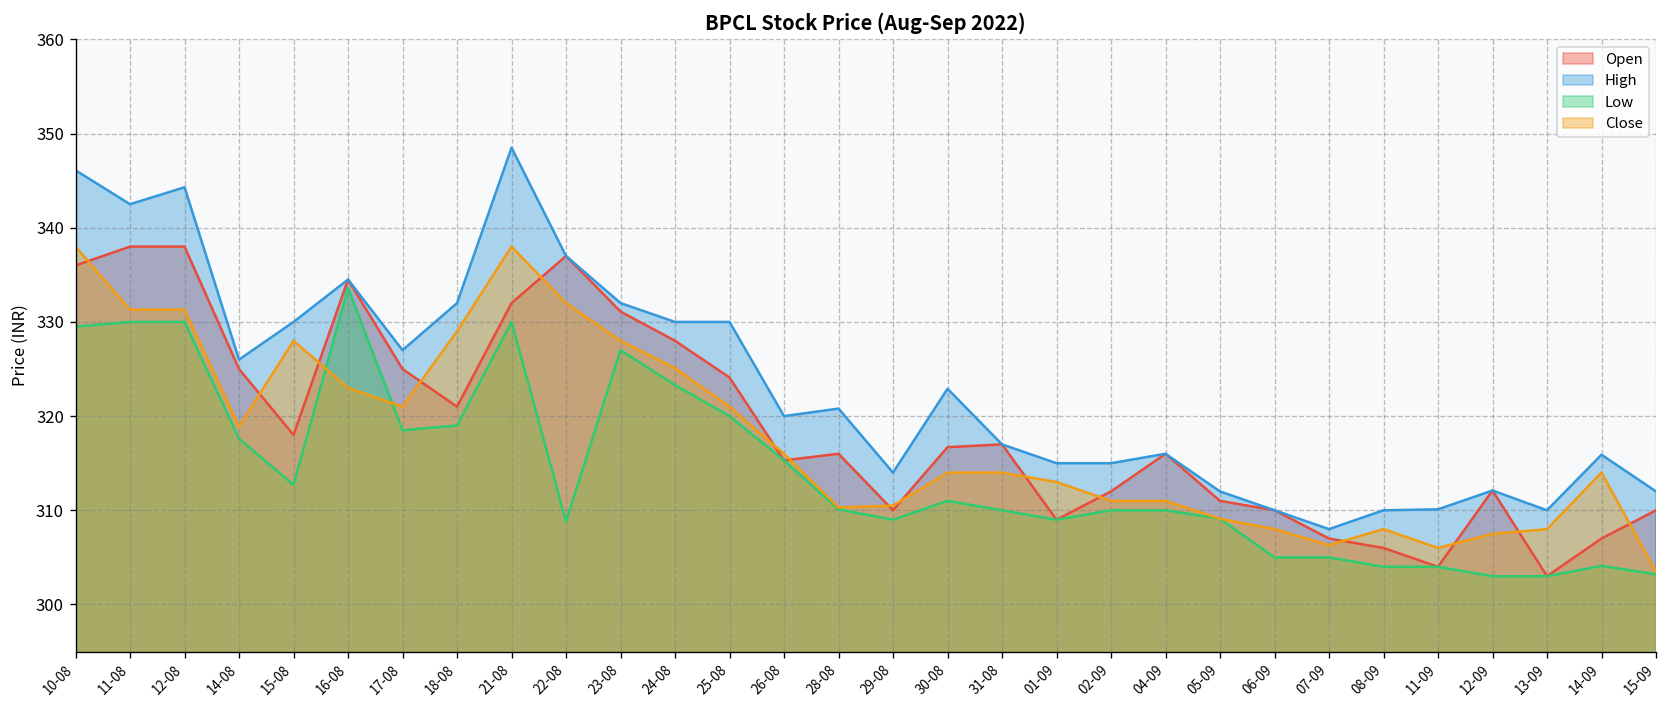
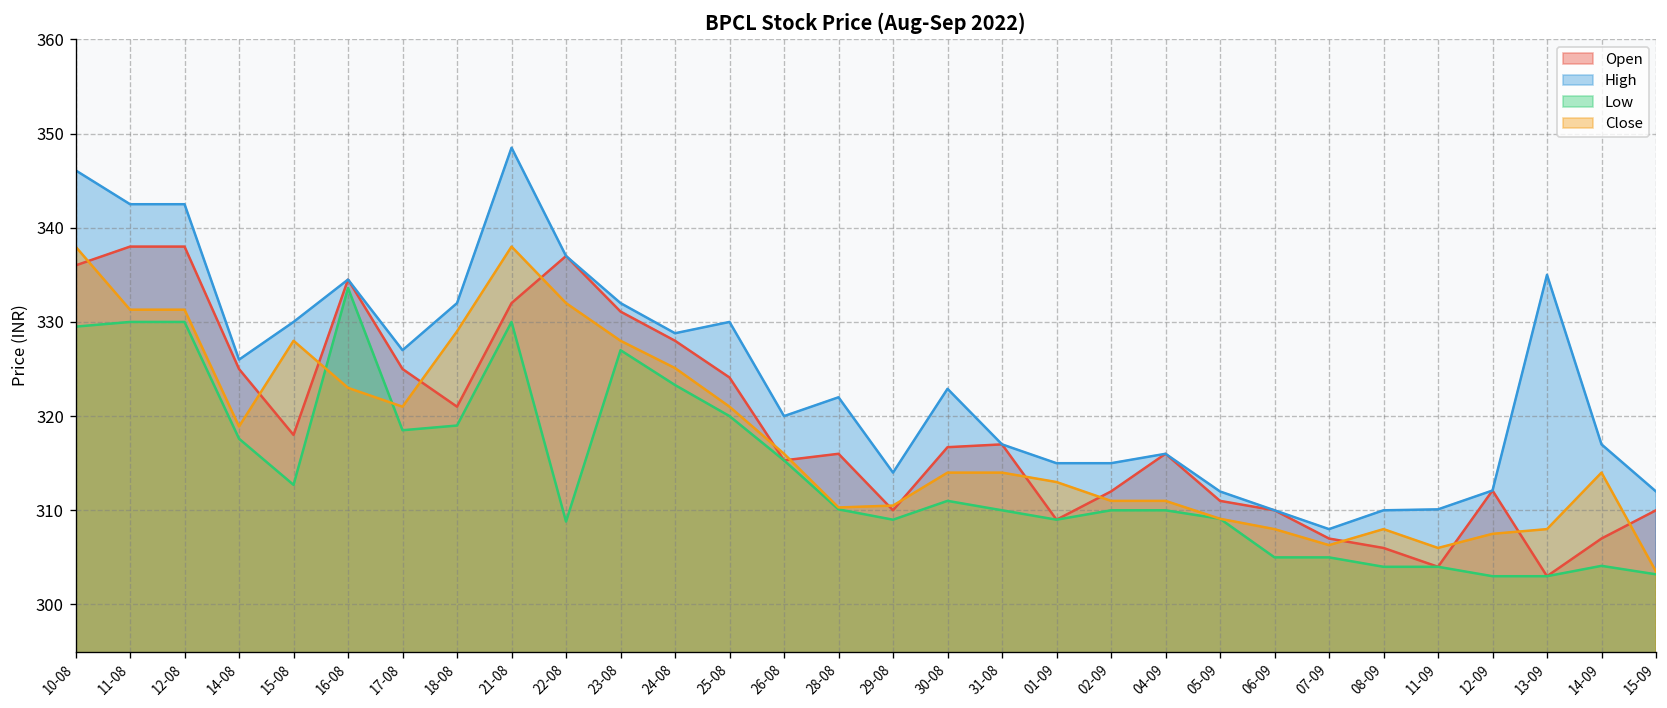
High, 12-08: 344 -> 343
High, 24-08: 330 -> 329
High, 28-08: 321 -> 322
High, 13-09: 310 -> 335
High, 14-09: 316 -> 317
